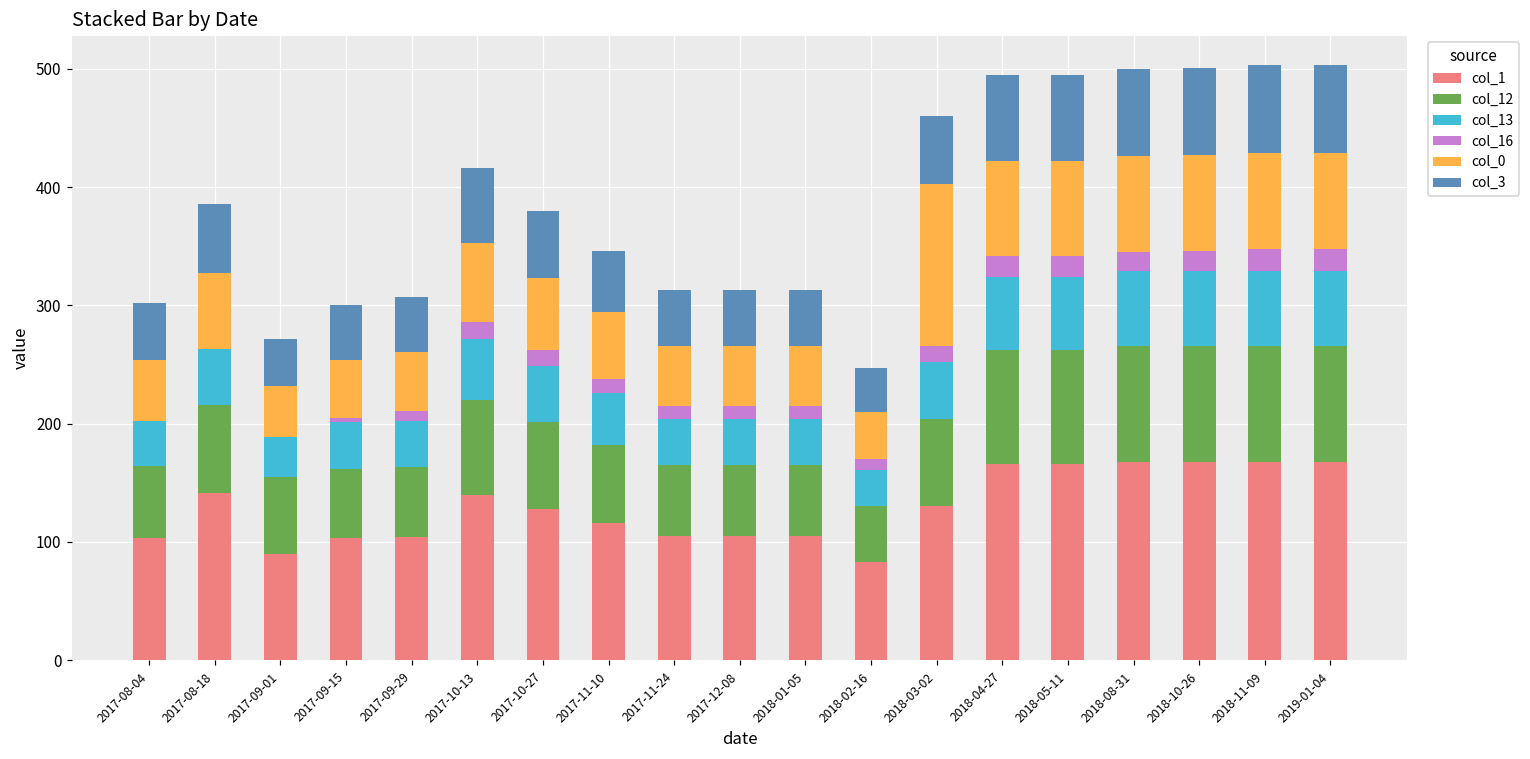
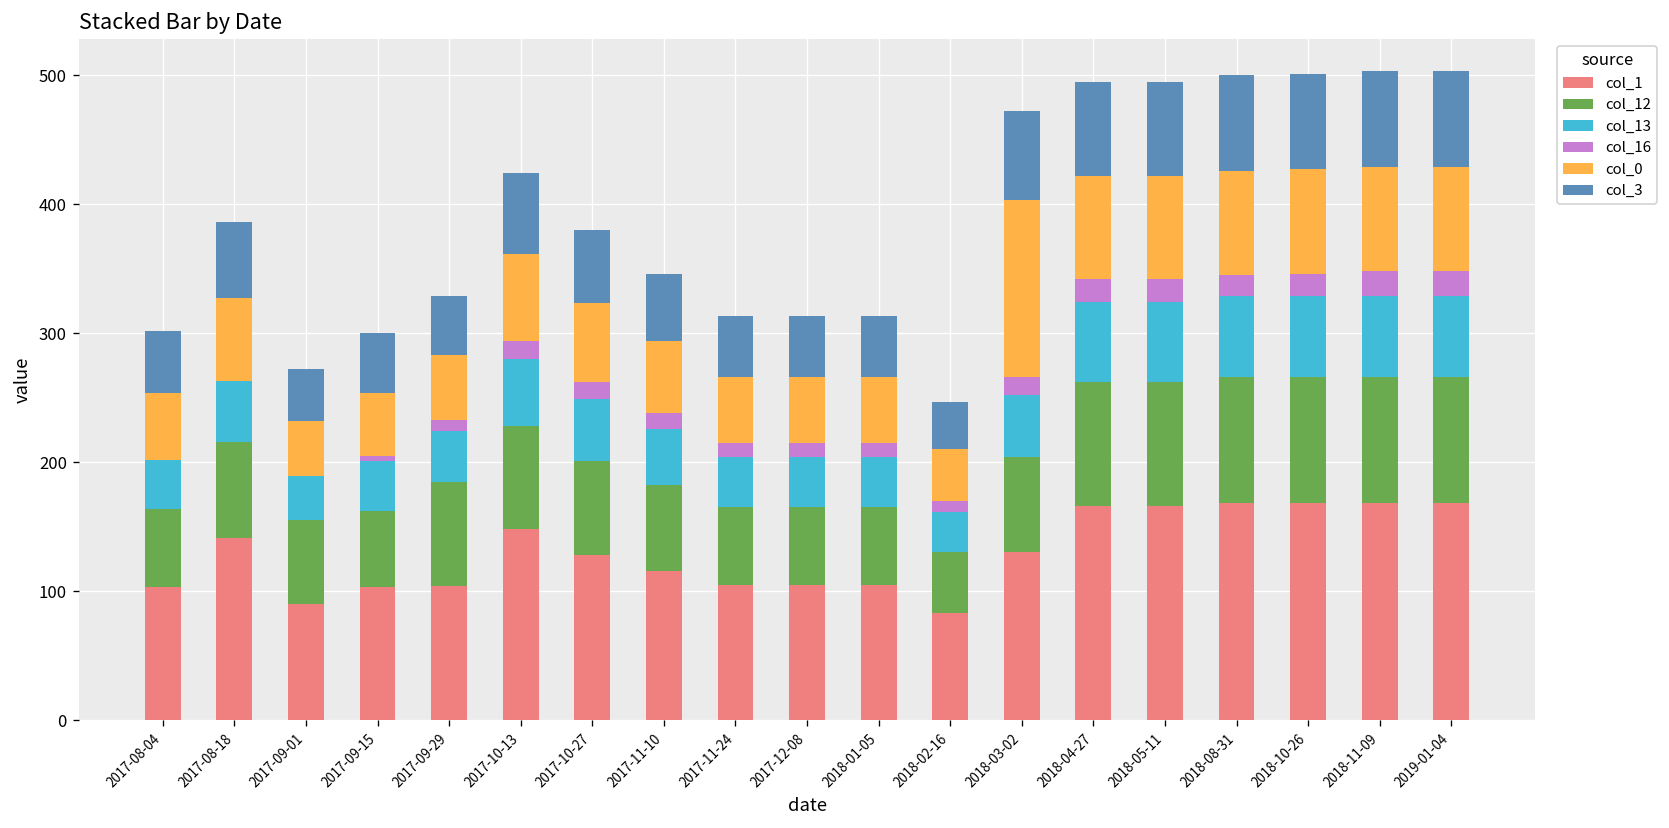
col_12, 2017-09-29: 59 -> 81
col_1, 2017-10-13: 140 -> 148
col_3, 2018-03-02: 57 -> 69
